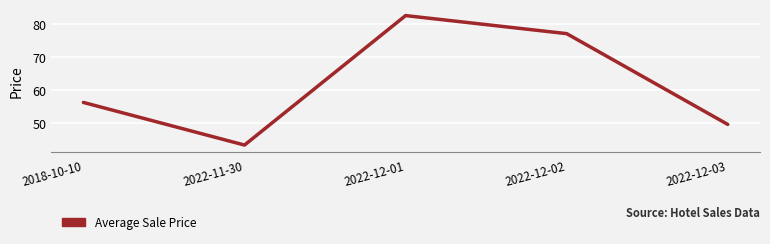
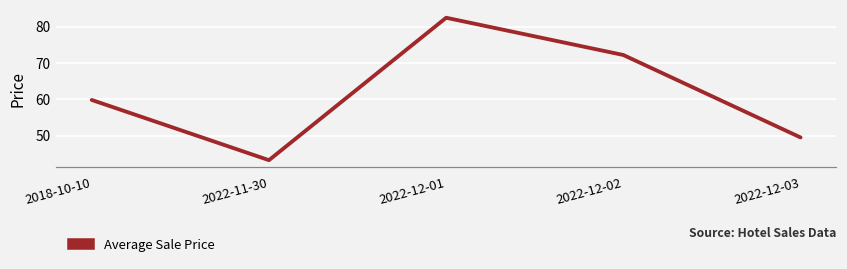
2018-10-10: 56 -> 60
2022-12-02: 77 -> 72
